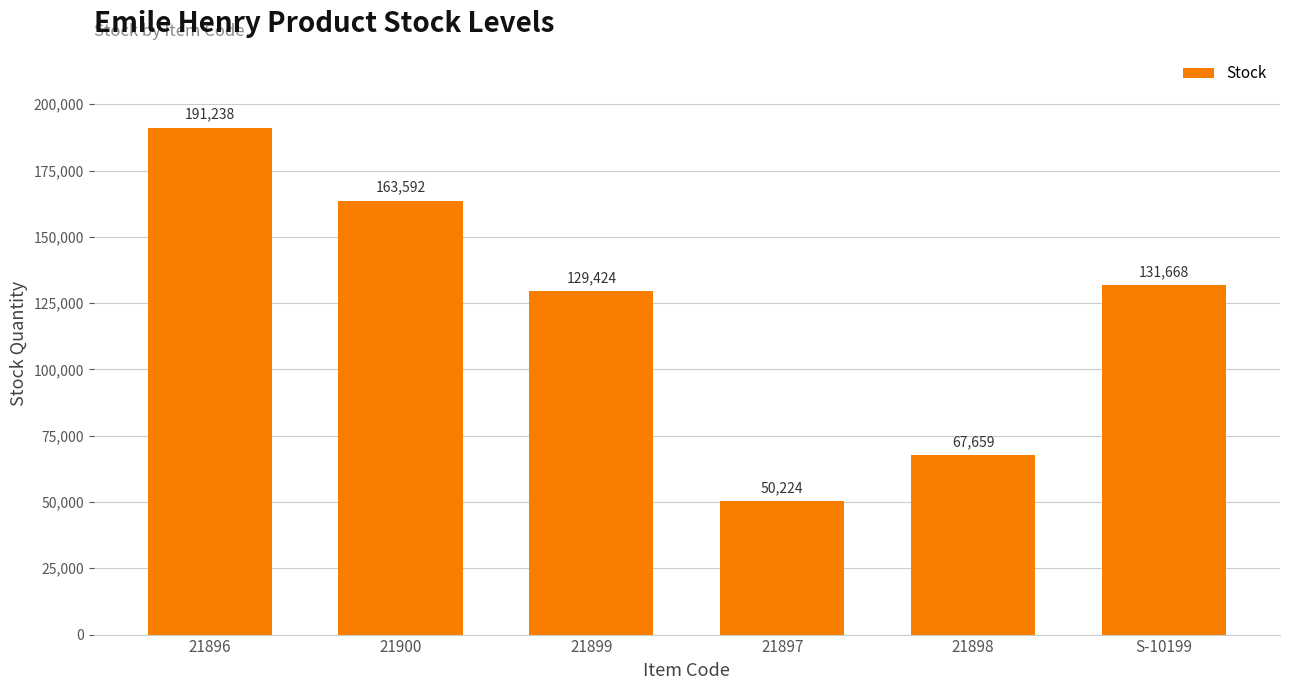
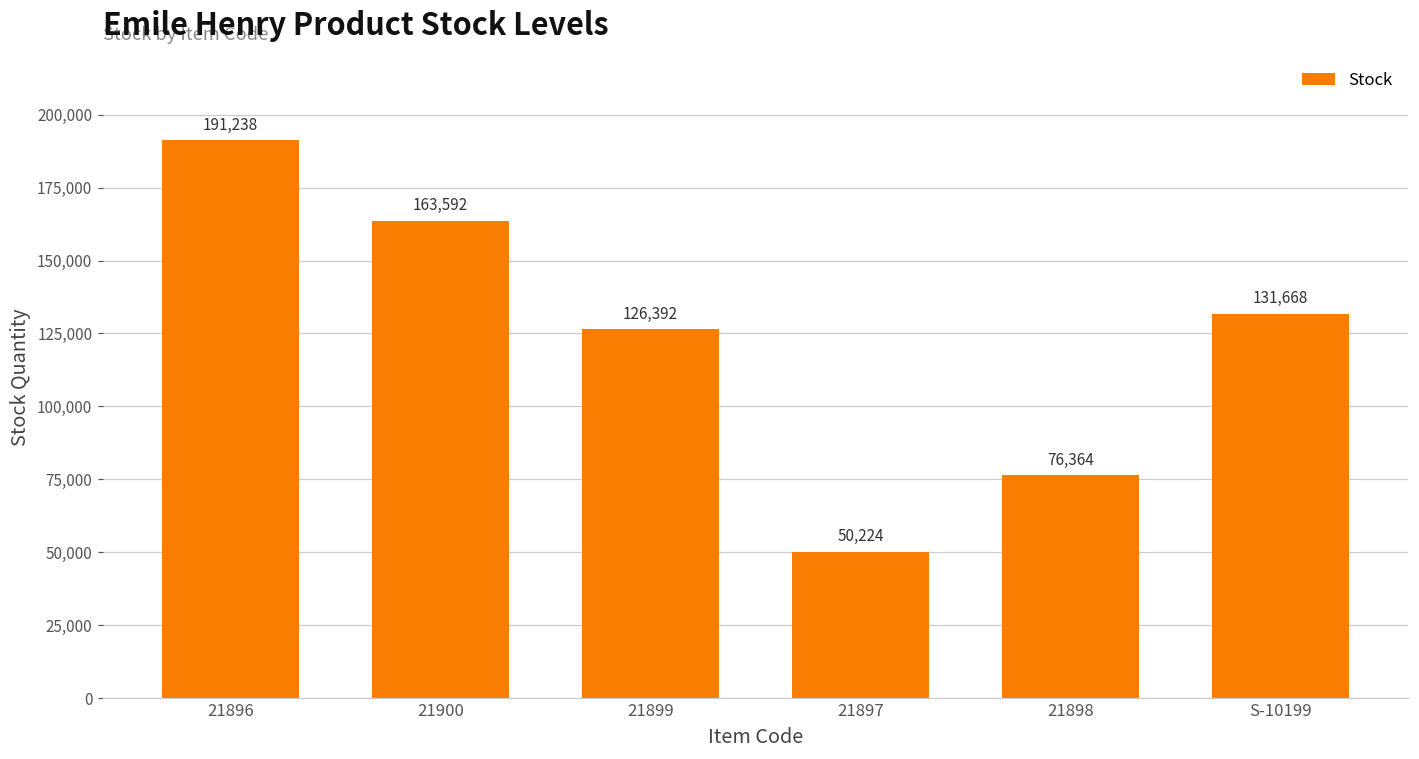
21899: 129,424 -> 126,392
21898: 67,659 -> 76,364
